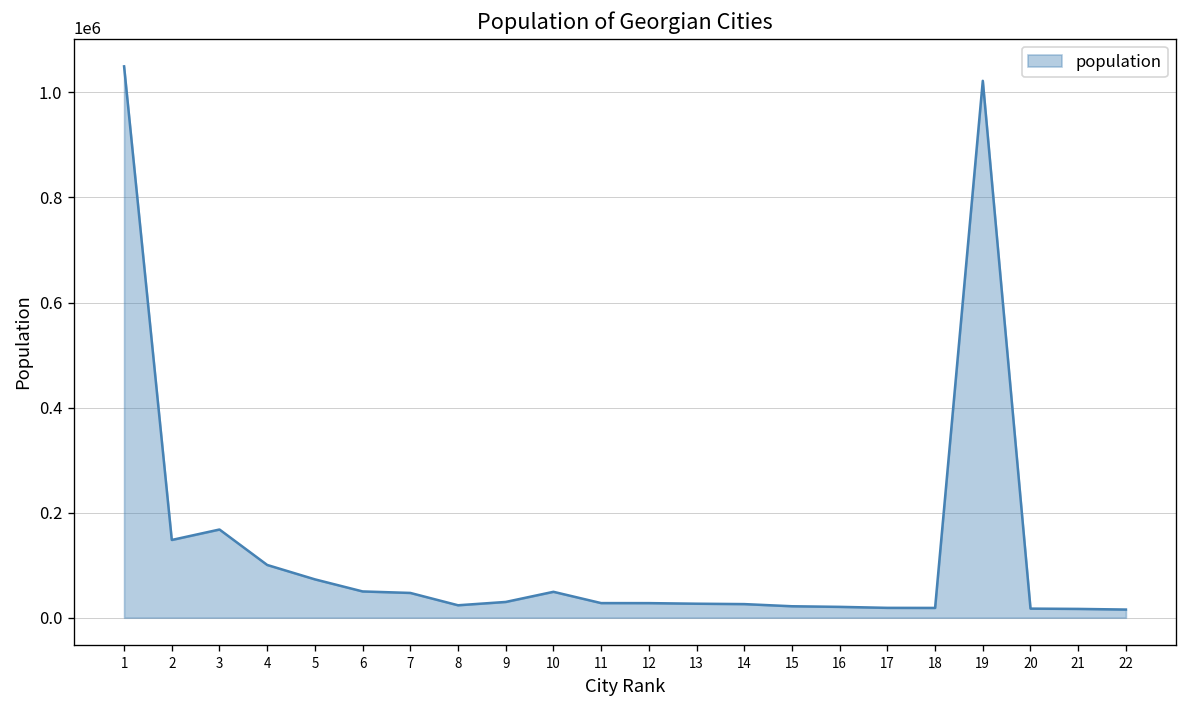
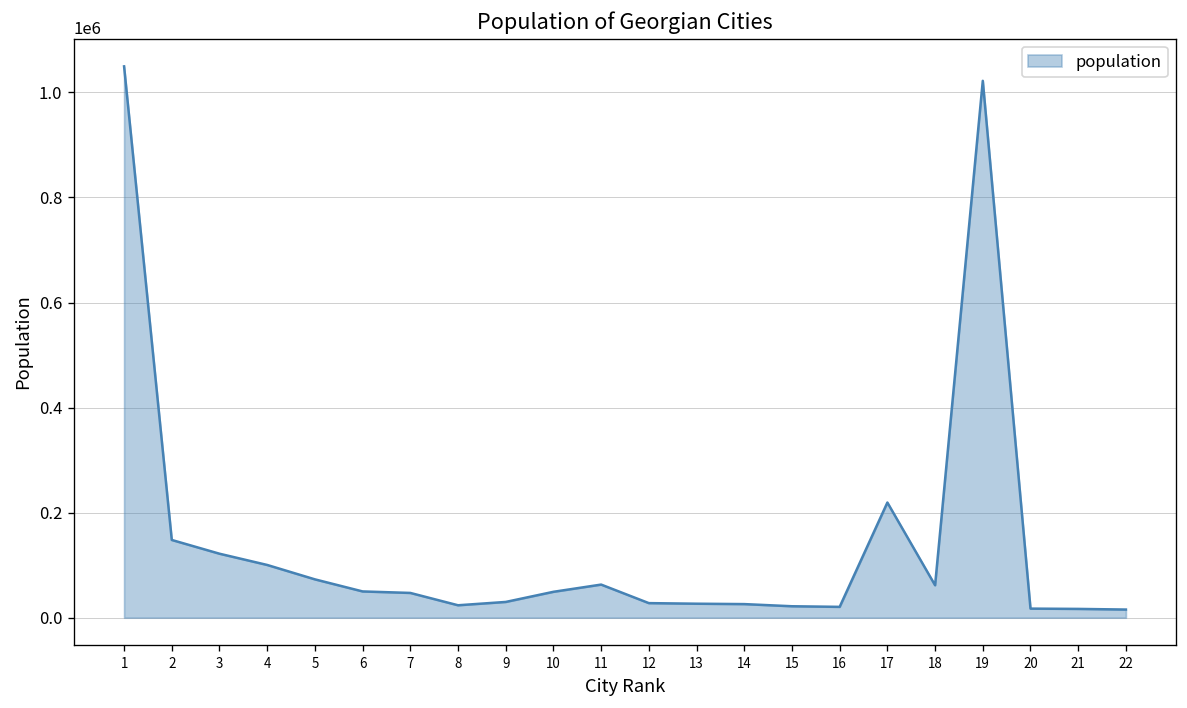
3: 170000 -> 120000
11: 30000 -> 60000
17: 20000 -> 220000
18: 20000 -> 60000
